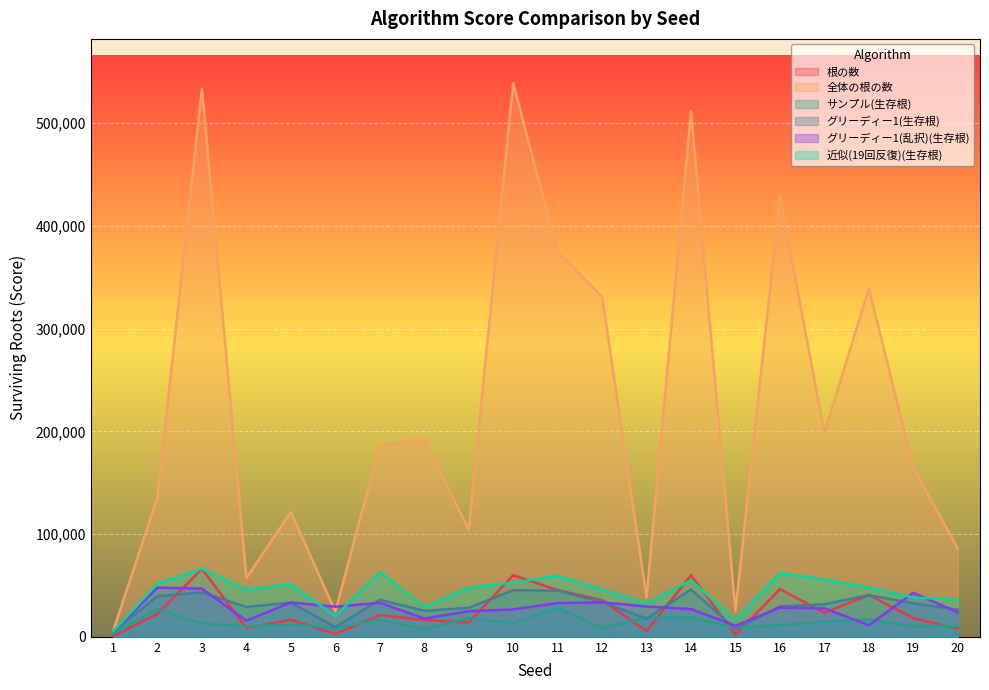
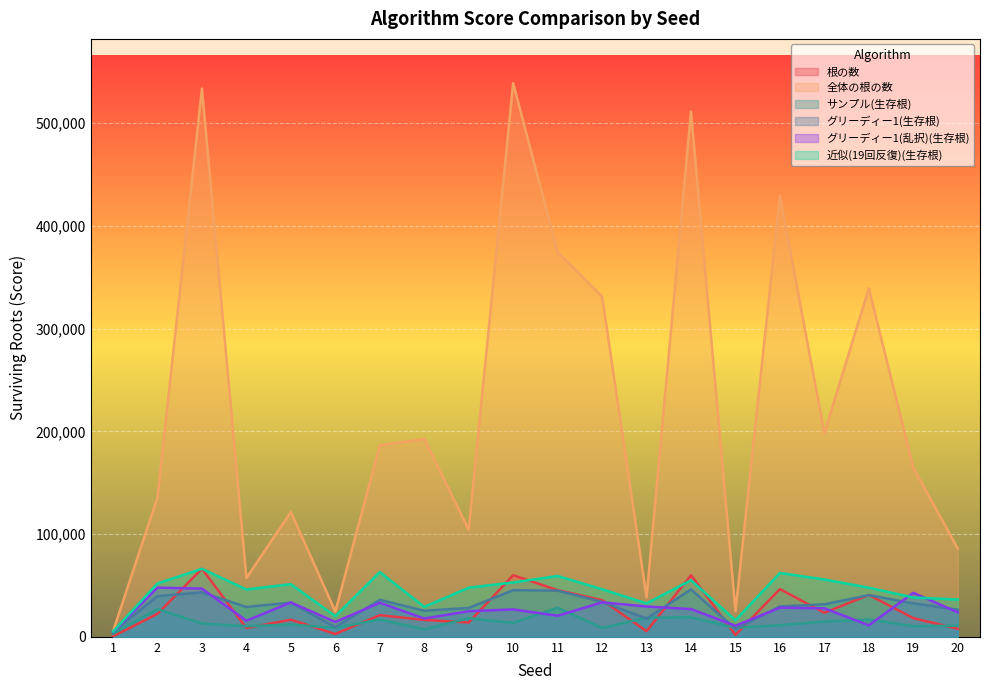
グリーディー1(乱択)(生存根), 6: 29,000 -> 14,000
グリーディー1(乱択)(生存根), 11: 33,000 -> 20,000
